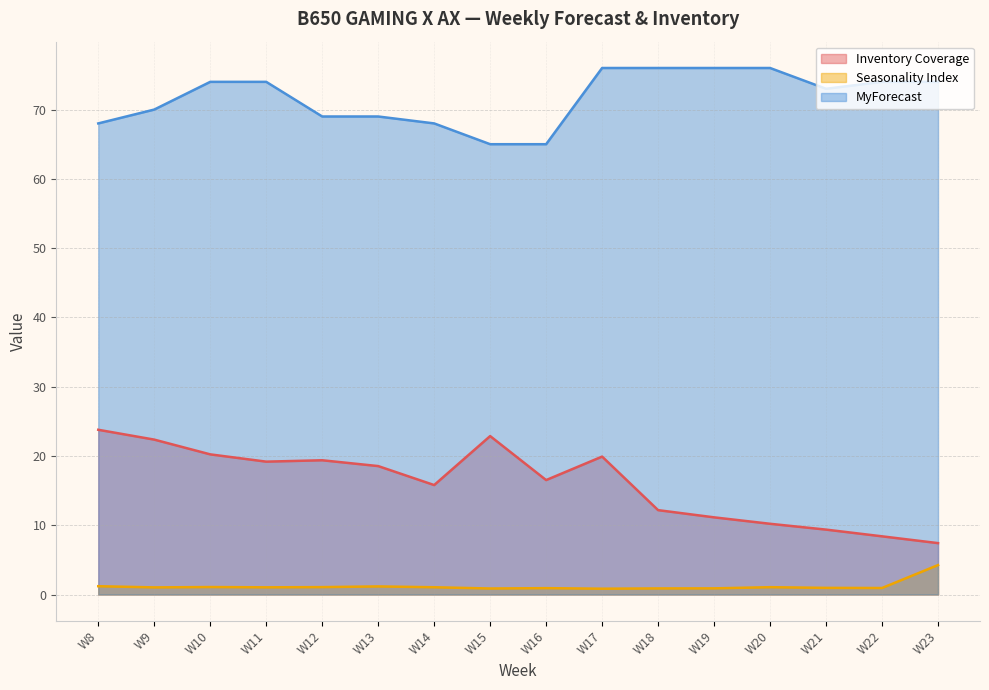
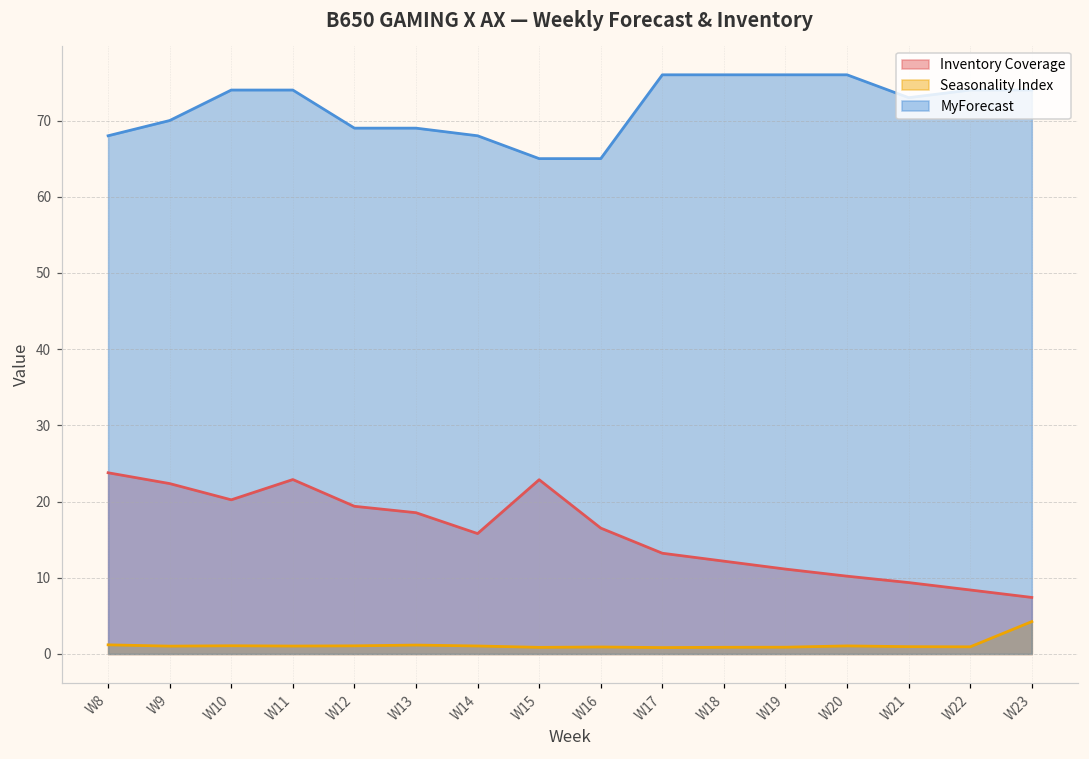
Inventory Coverage, W11: 19 -> 23
Inventory Coverage, W17: 20 -> 13
